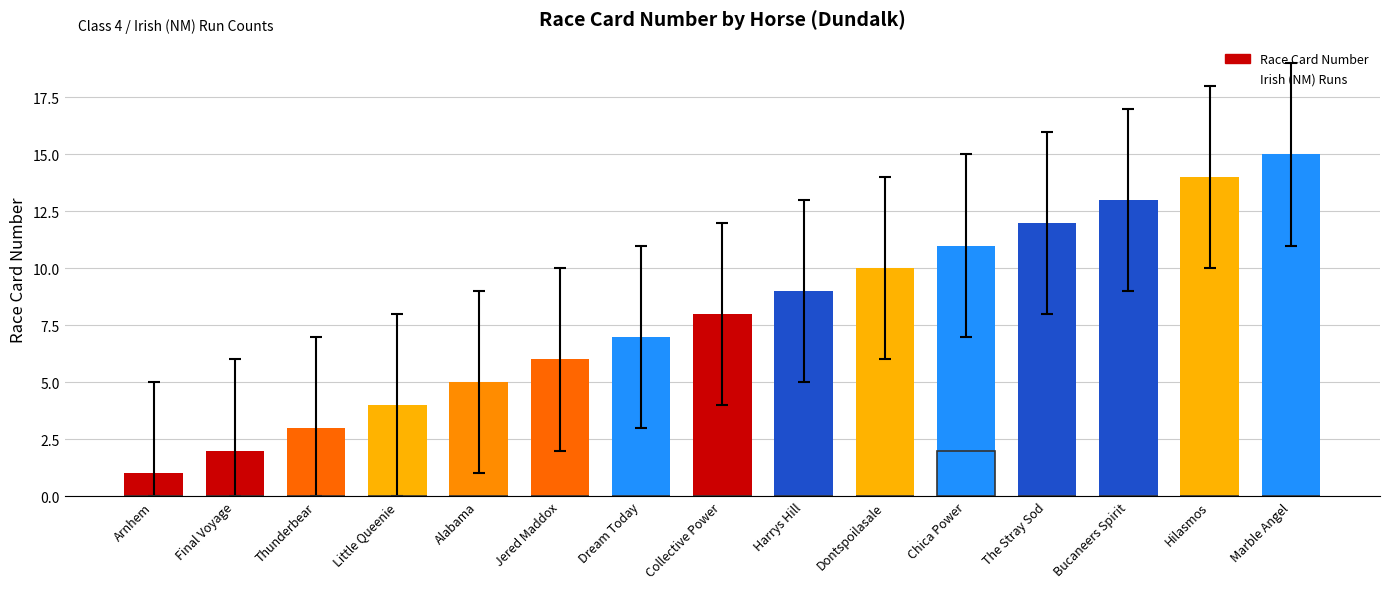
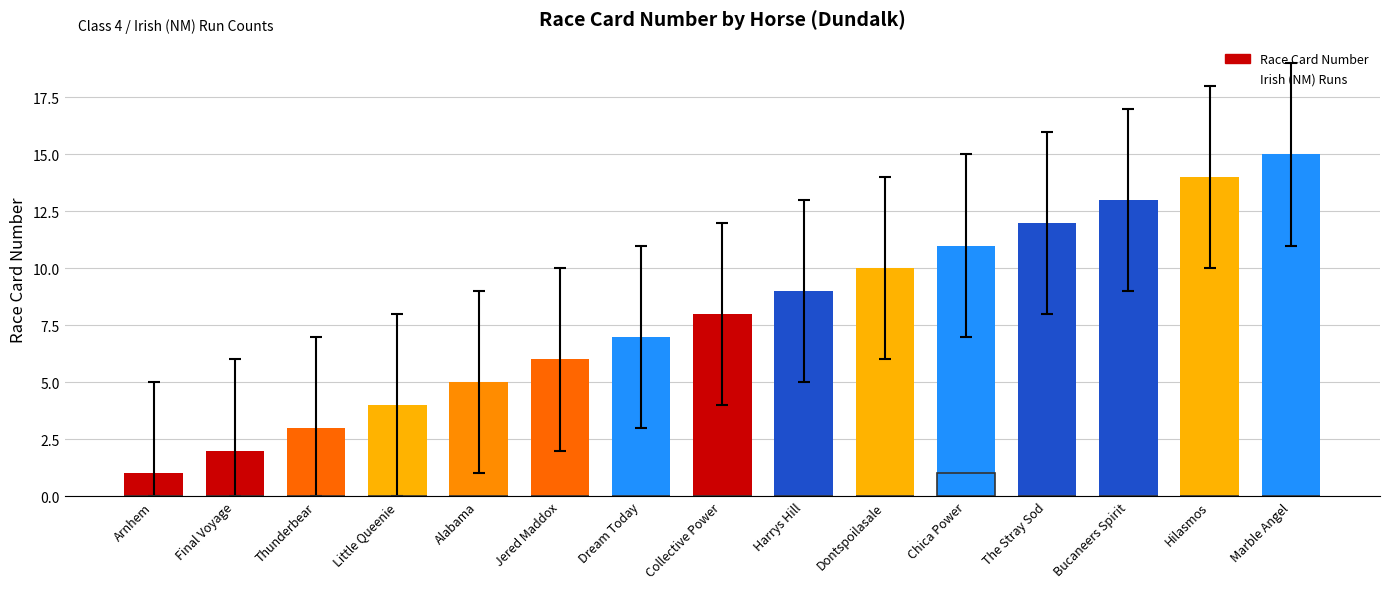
Irish (NM) Runs, Chica Power: 2 -> 1
